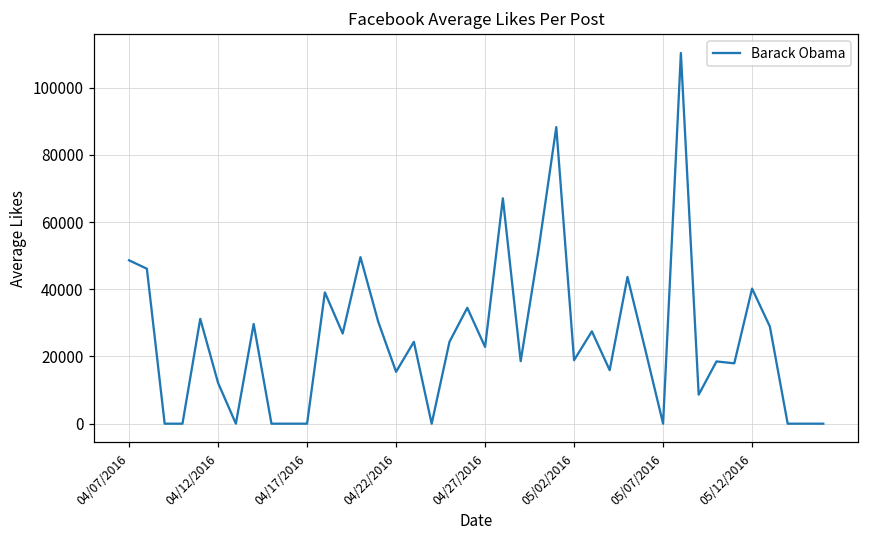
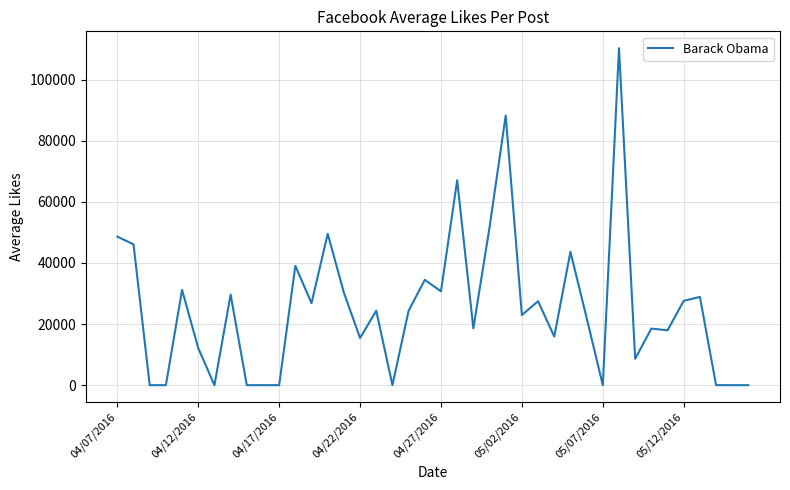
04/27/2016: 23000 -> 31000
05/02/2016: 19000 -> 23000
05/12/2016: 40000 -> 28000
